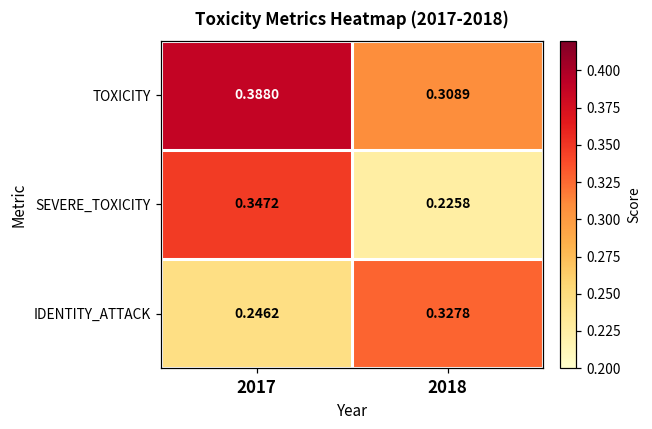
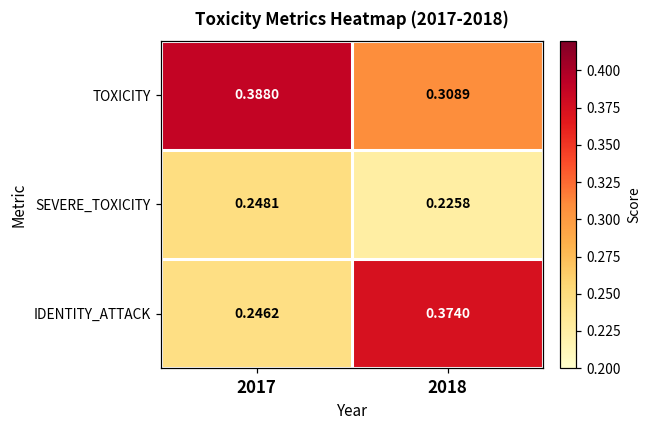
SEVERE_TOXICITY, 2017: 0.3472 -> 0.2481
IDENTITY_ATTACK, 2018: 0.3278 -> 0.3740
